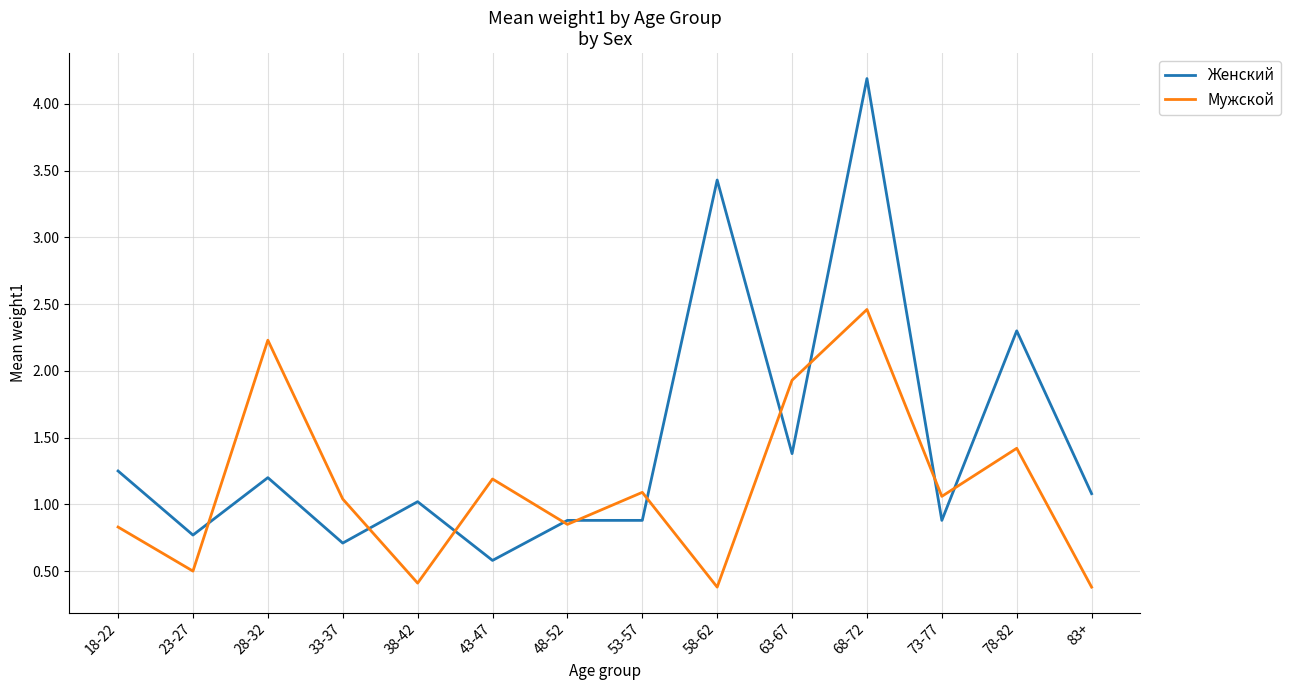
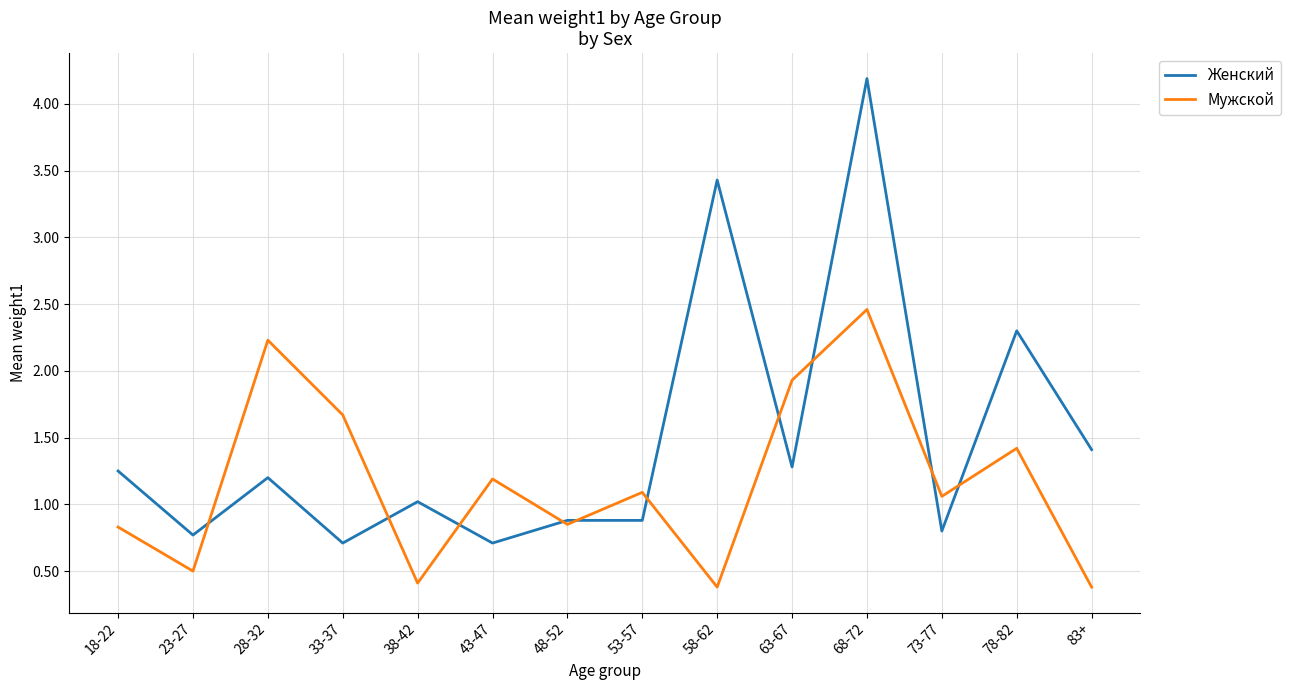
Мужской, 33-37: 1.04 -> 1.67
Женский, 43-47: 0.58 -> 0.71
Женский, 63-67: 1.38 -> 1.28
Женский, 73-77: 0.88 -> 0.80
Женский, 83+: 1.08 -> 1.41
